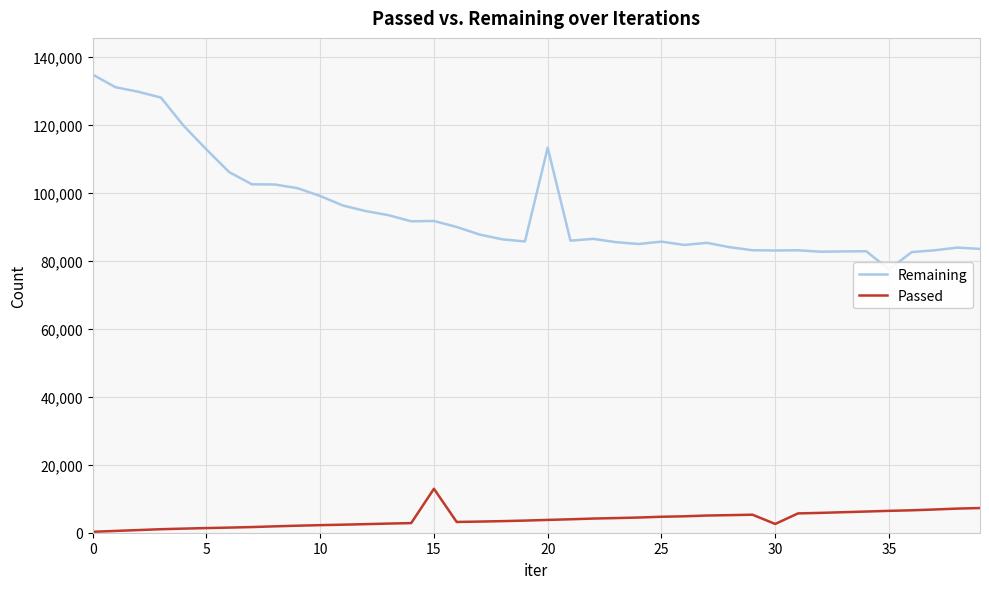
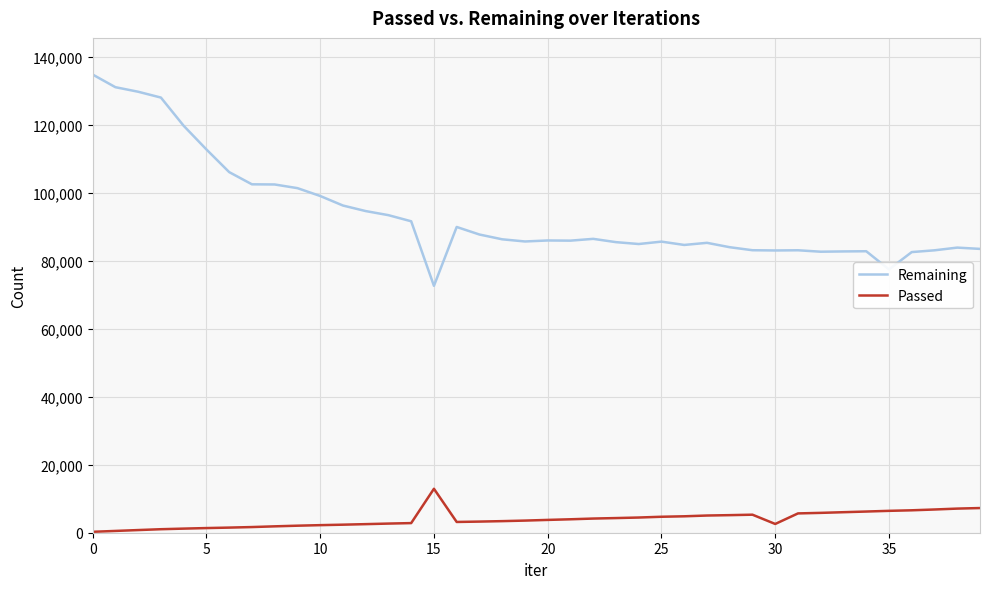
Remaining, 15: 92,000 -> 73,000
Remaining, 20: 113,000 -> 86,000
